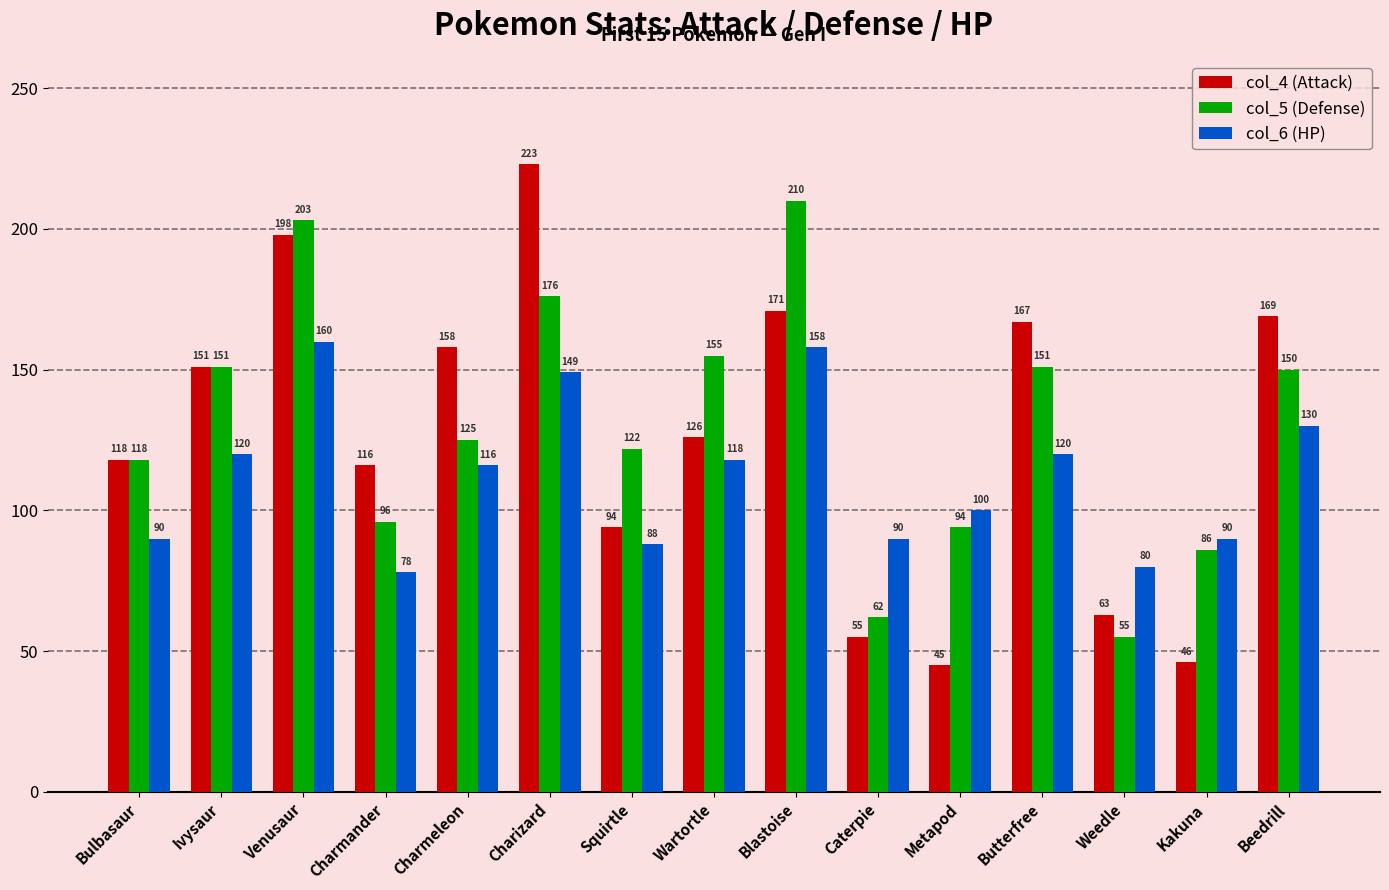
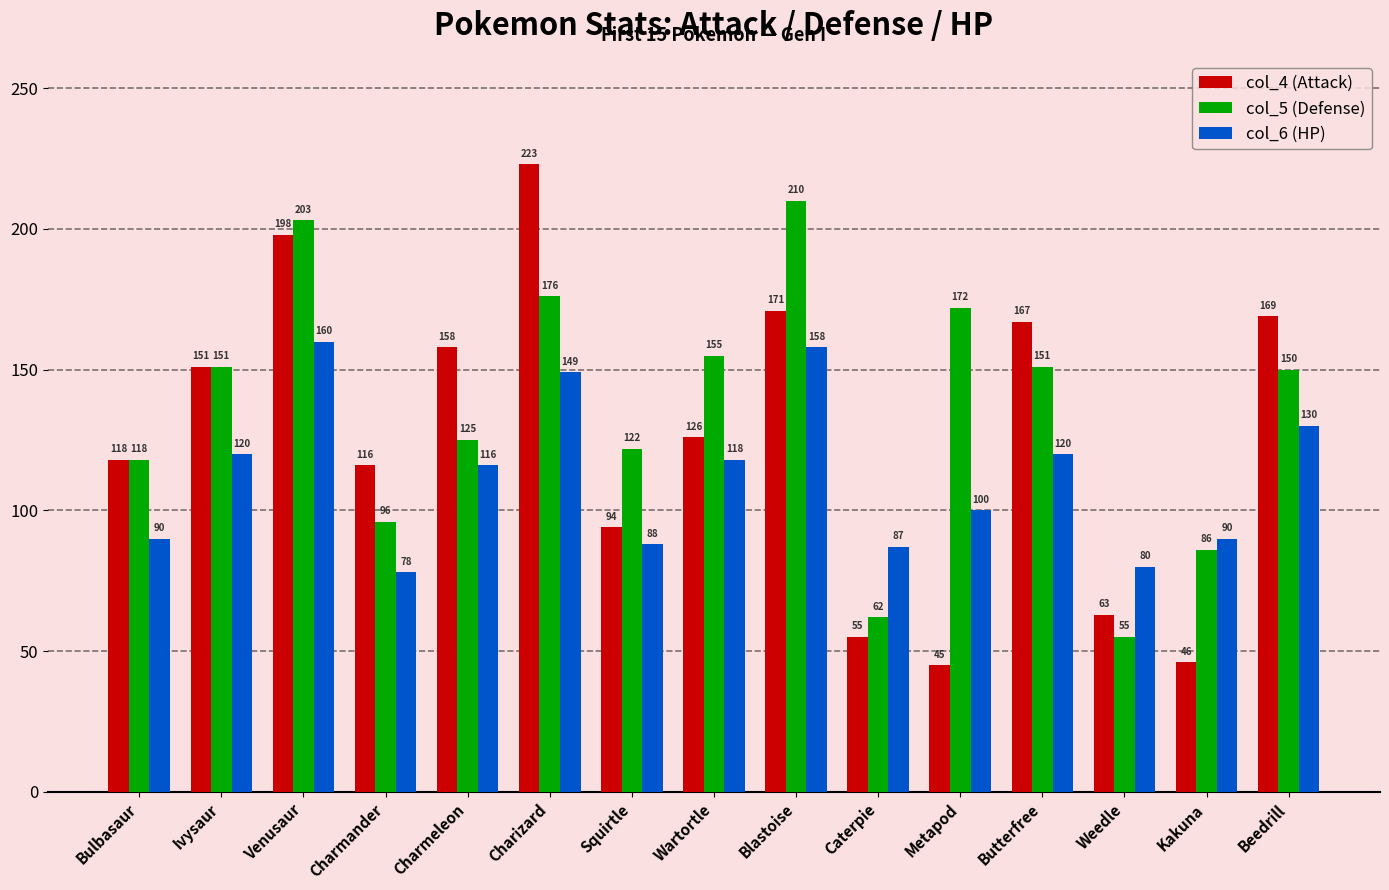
col_6 (HP), Caterpie: 90 -> 87
col_5 (Defense), Metapod: 94 -> 172
